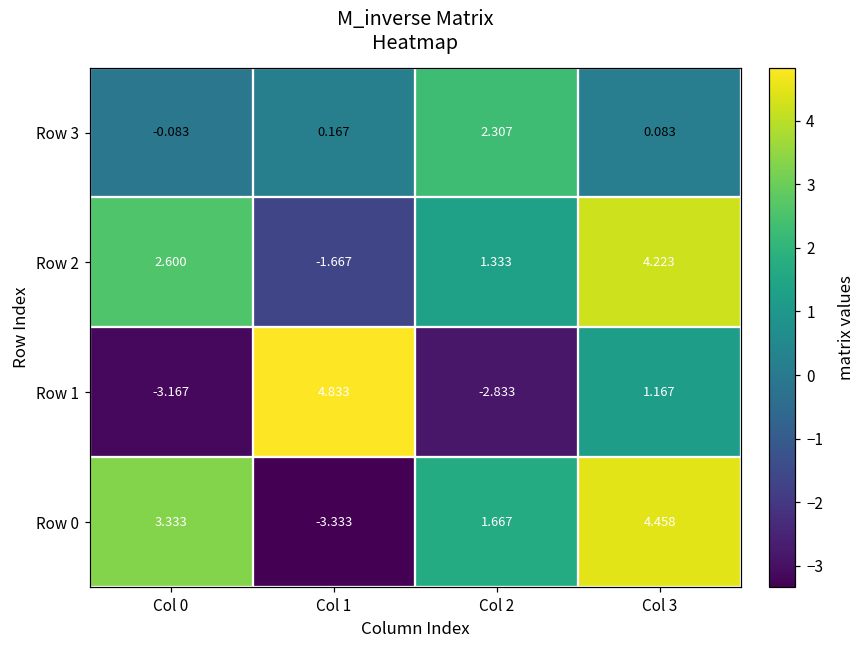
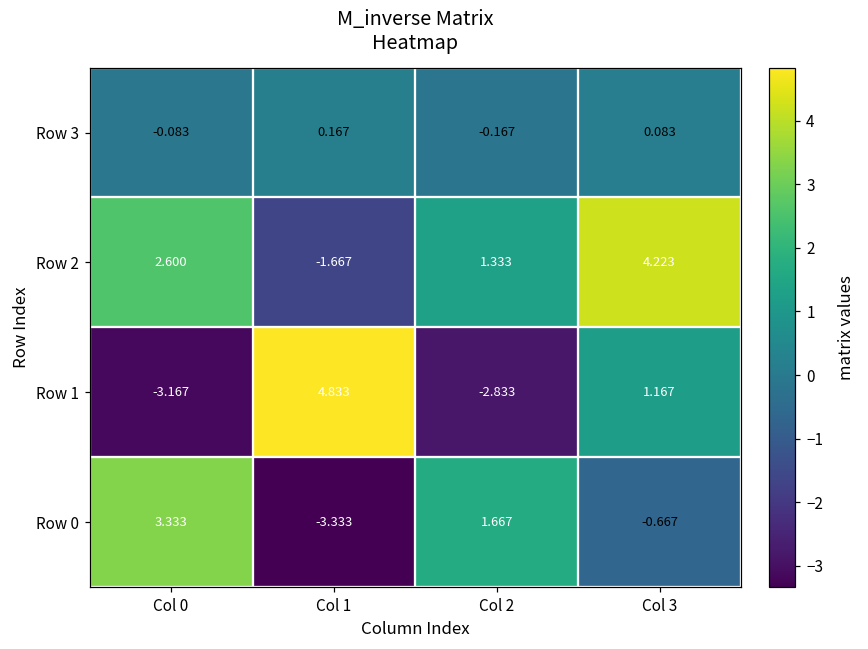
Row 3, Col 2: 2.307 -> -0.167
Row 0, Col 3: 4.458 -> -0.667
